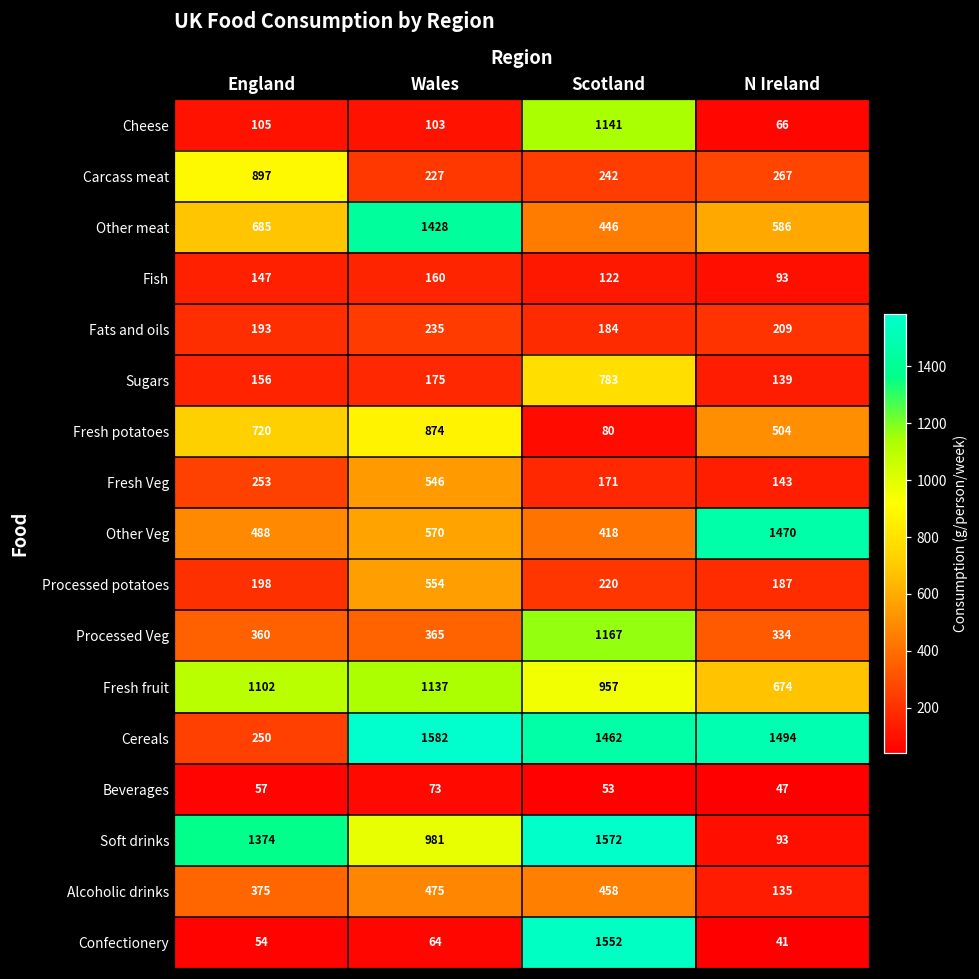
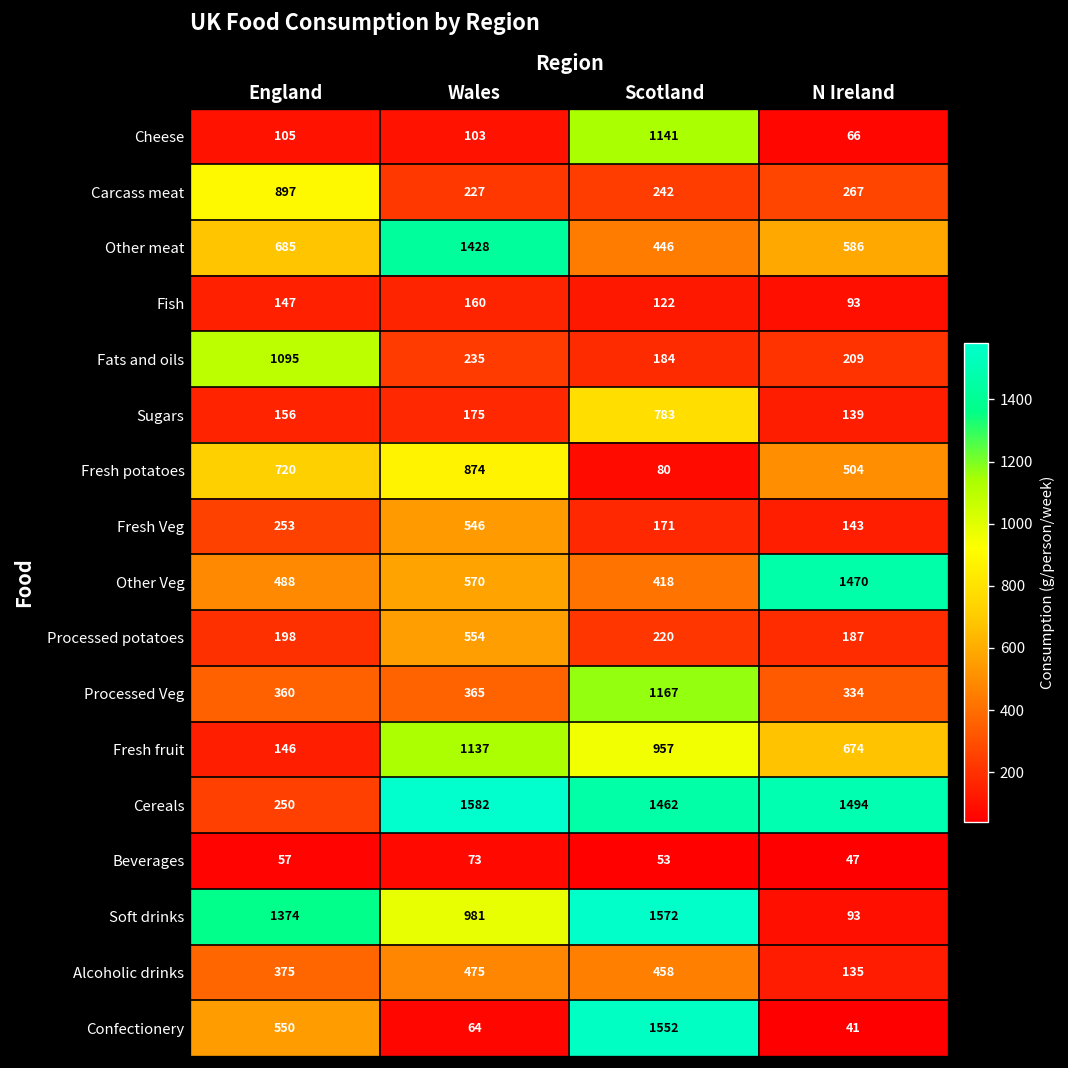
Fats and oils, England: 193 -> 1095
Fresh fruit, England: 1102 -> 146
Confectionery, England: 54 -> 550
